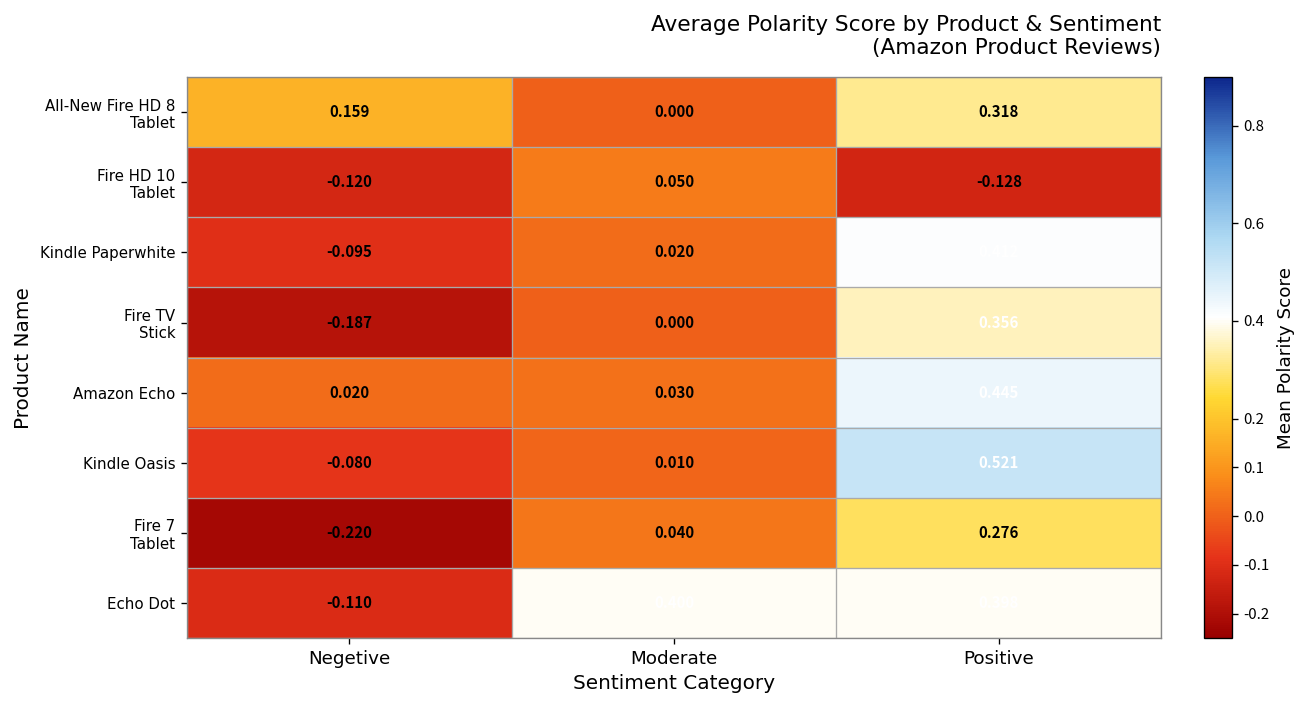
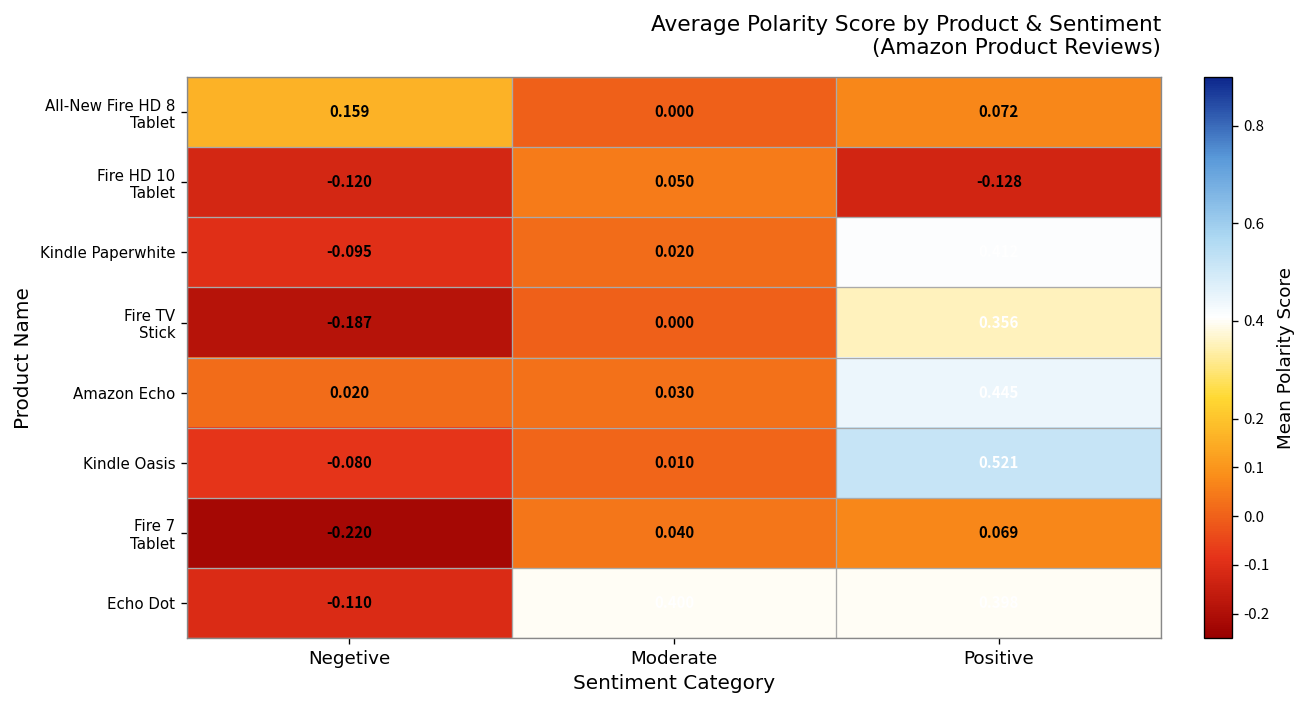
All-New Fire HD 8 Tablet, Positive: 0.318 -> 0.072
Fire 7 Tablet, Positive: 0.276 -> 0.069
